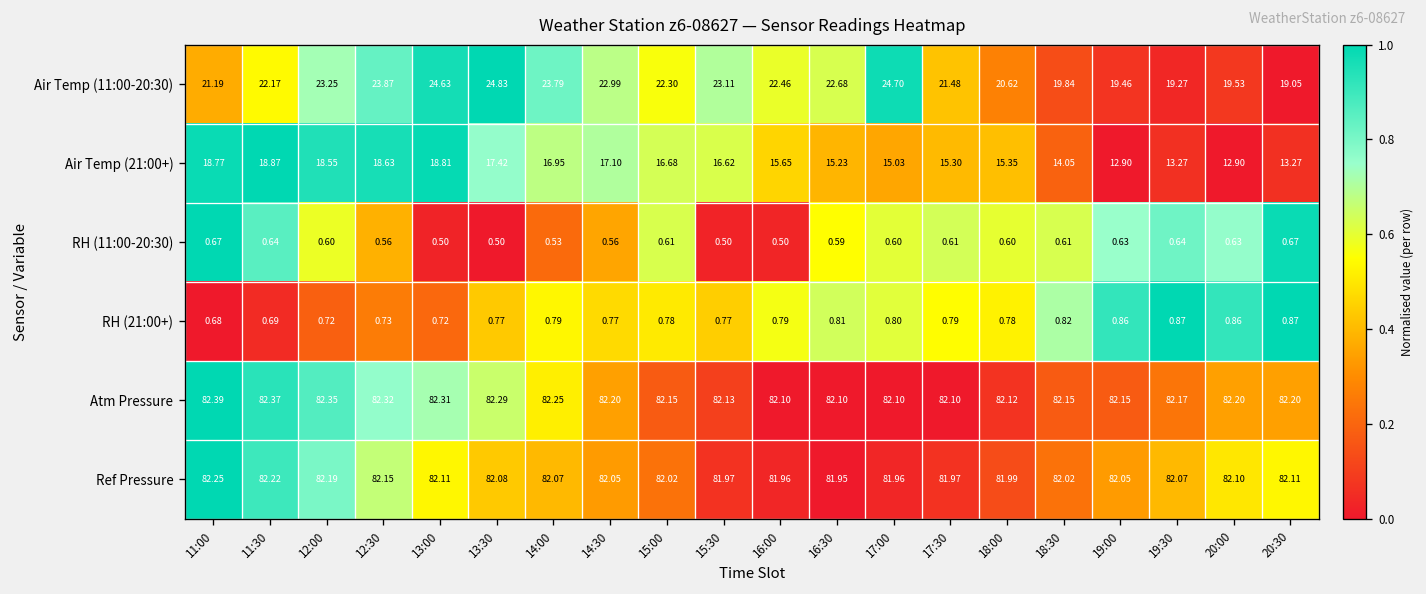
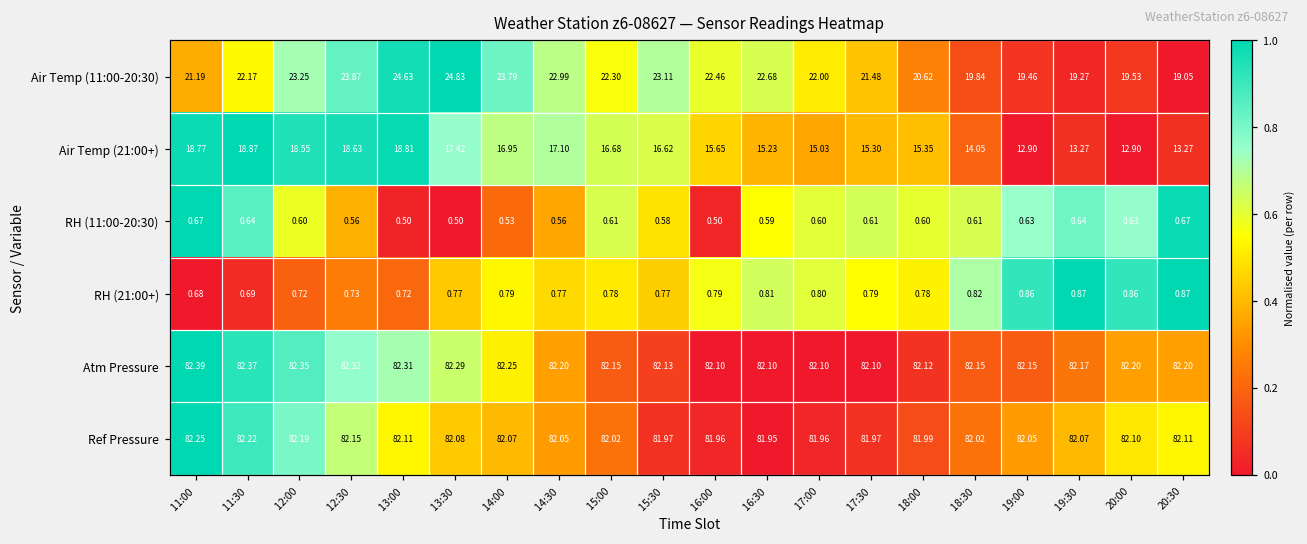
Air Temp (11:00-20:30), 17:00: 24.70 -> 22.00
RH (11:00-20:30), 15:30: 0.50 -> 0.58
